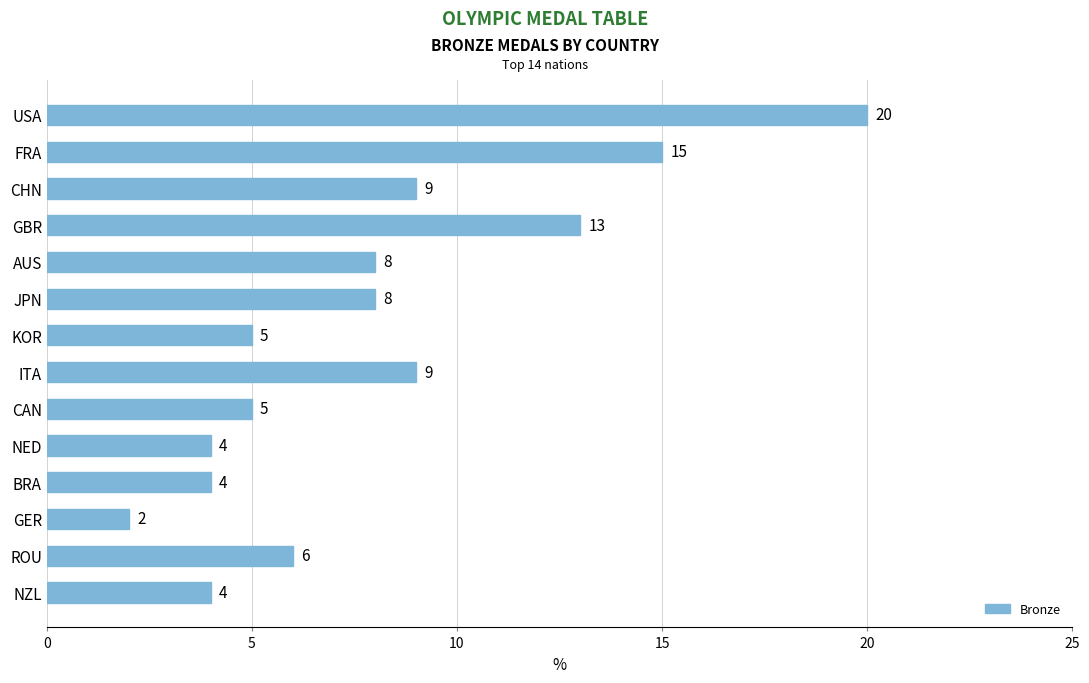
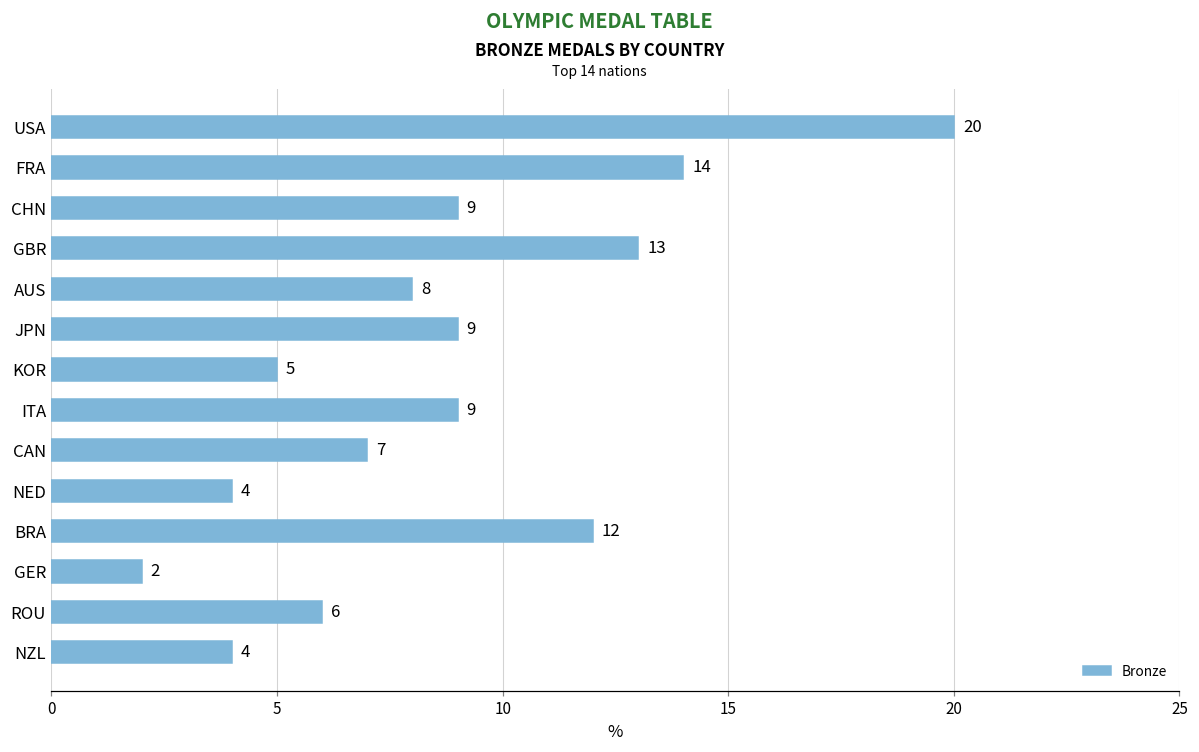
FRA: 15 -> 14
JPN: 8 -> 9
CAN: 5 -> 7
BRA: 4 -> 12
